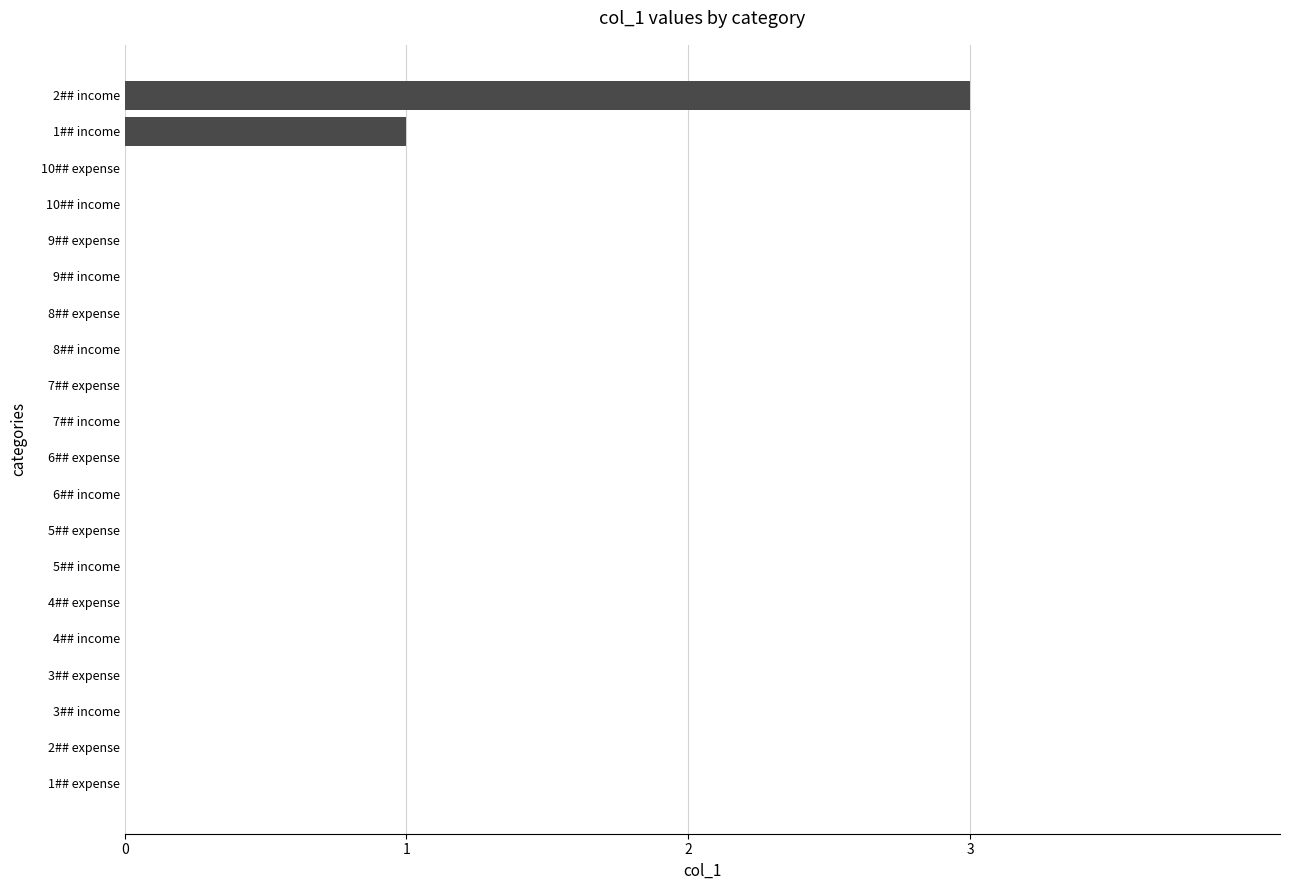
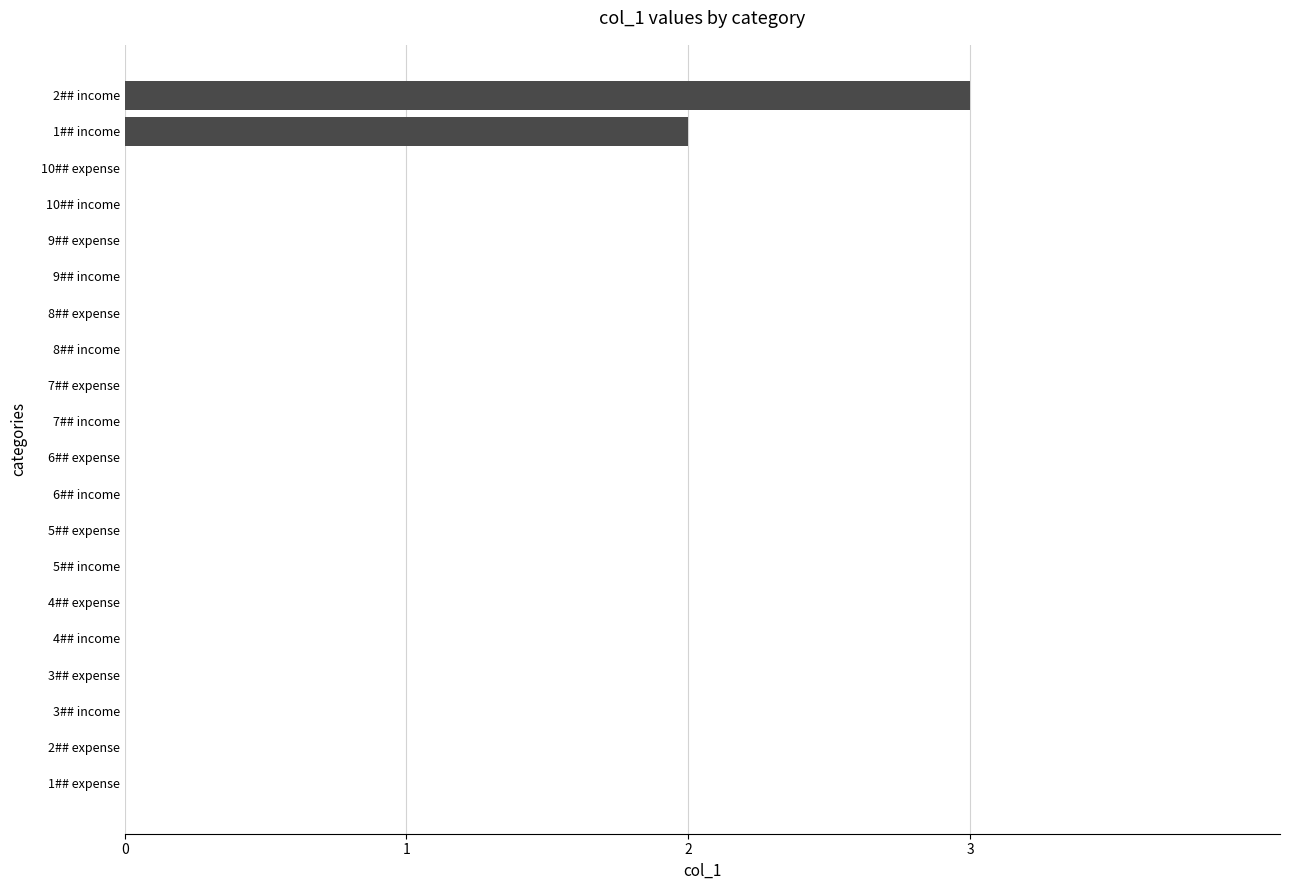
1## income: 1 -> 2
